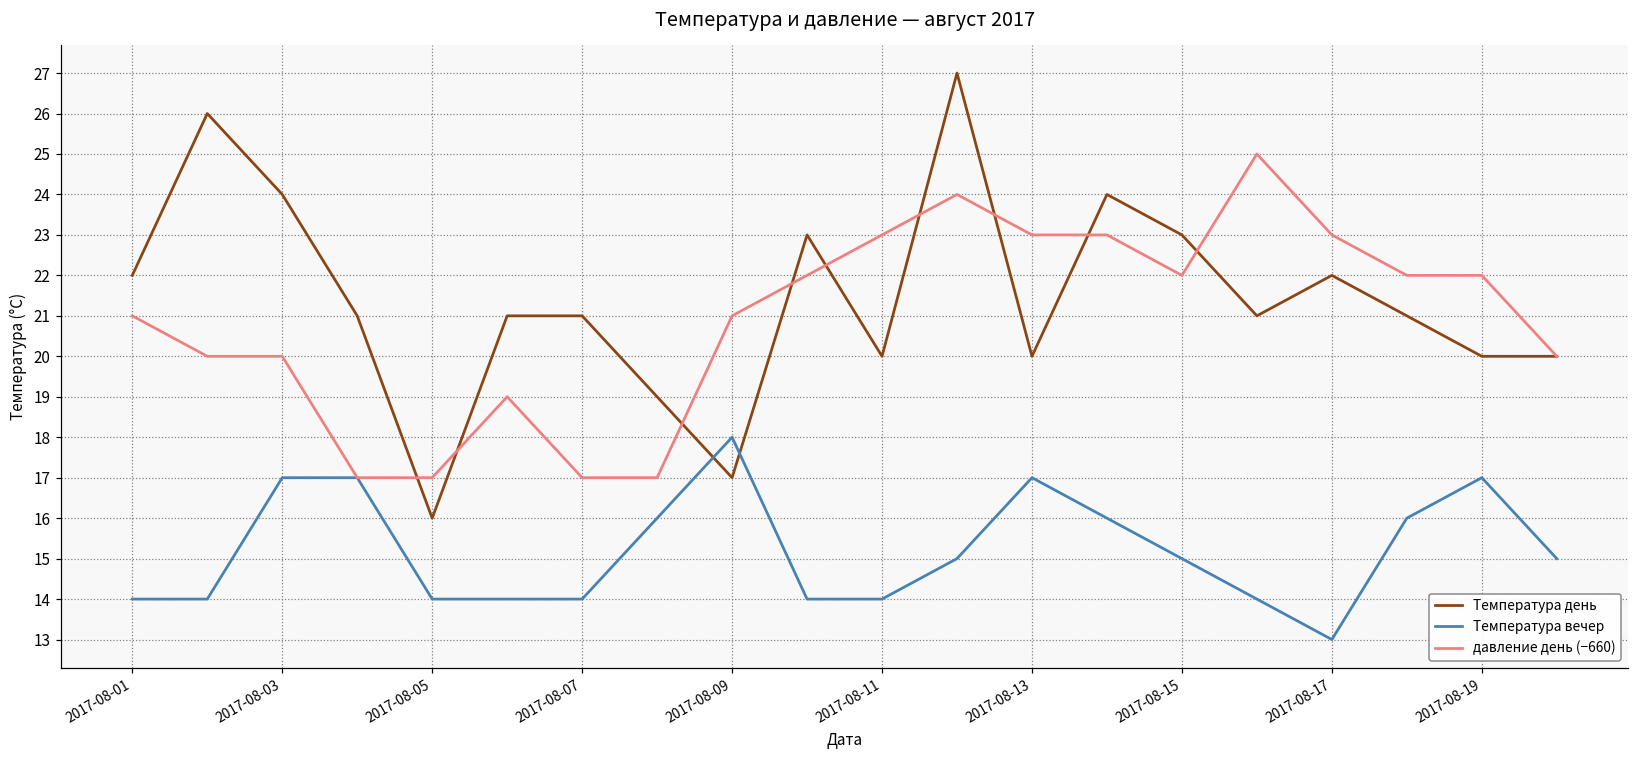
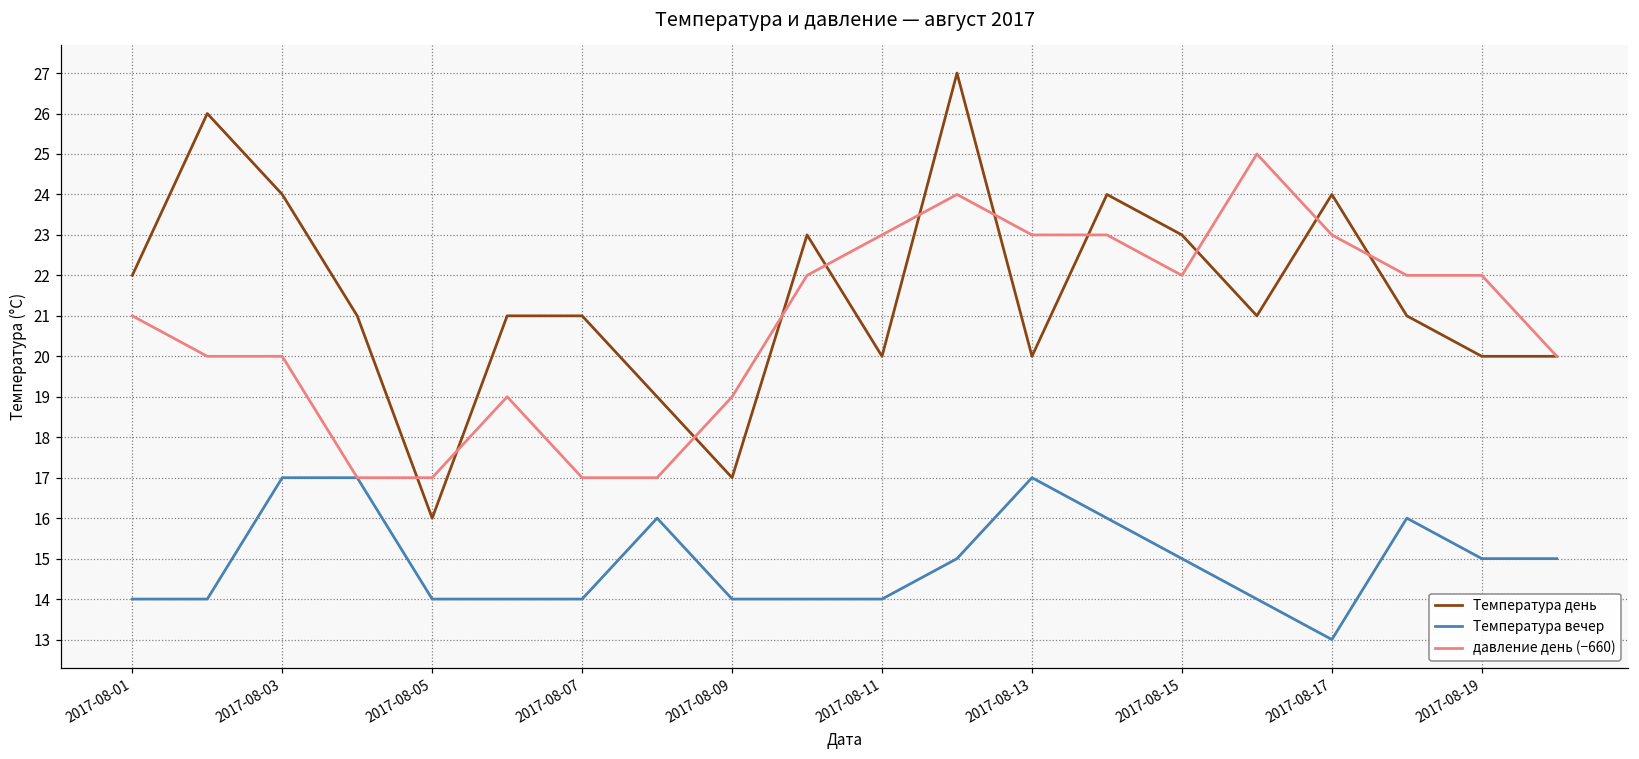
Температура вечер, 2017-08-09: 18 -> 14
давление день (−660), 2017-08-09: 21.0 -> 19.0
Температура день, 2017-08-17: 22 -> 24
Температура вечер, 2017-08-19: 17 -> 15
